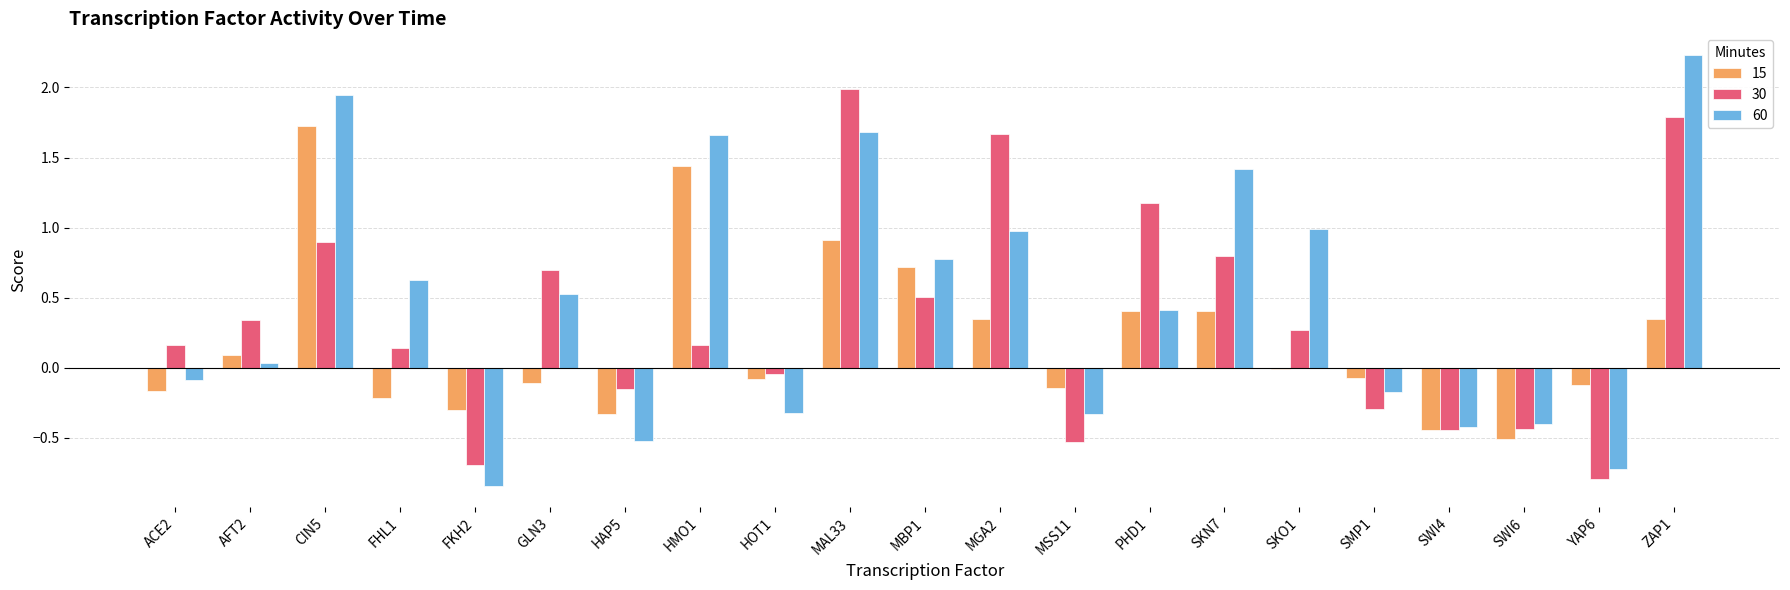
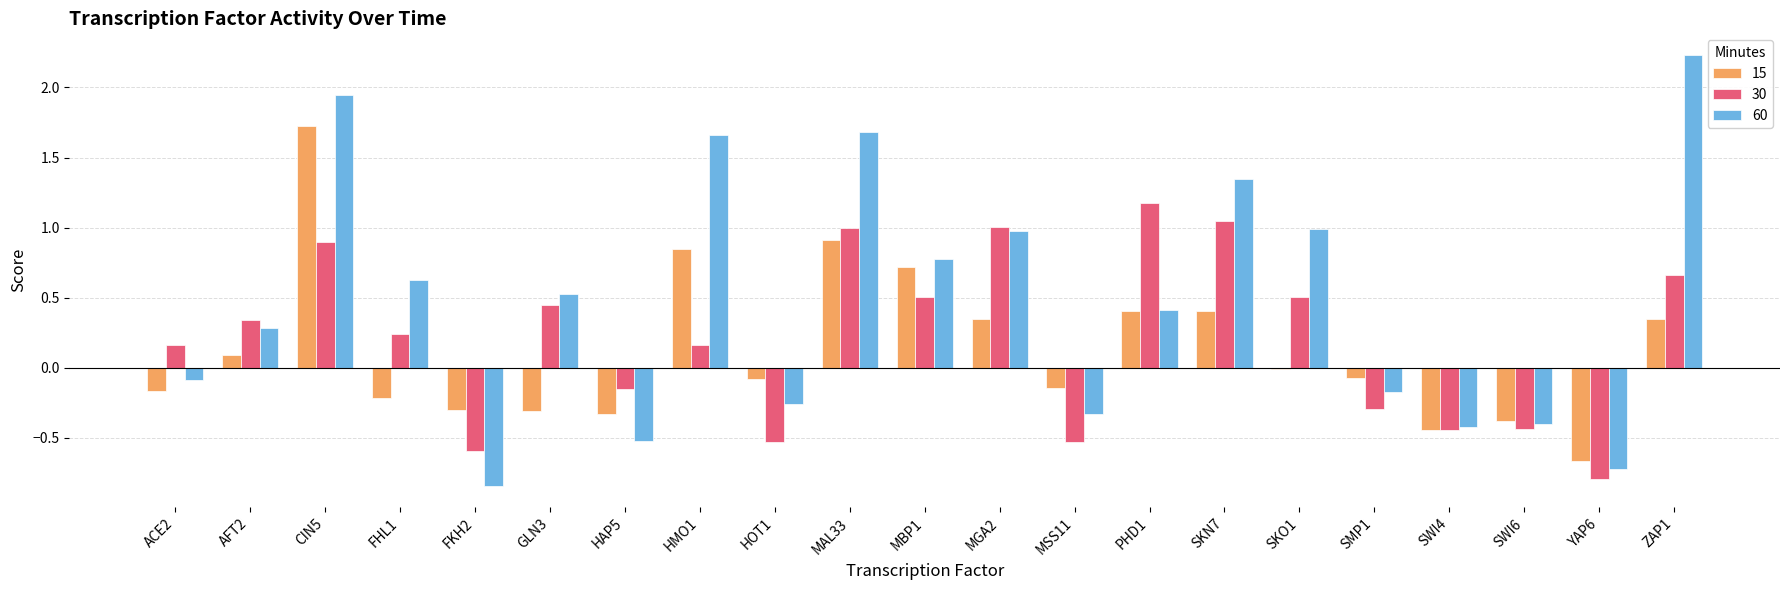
60, AFT2: 0.03 -> 0.28
30, FHL1: 0.14 -> 0.24
30, FKH2: -0.69 -> -0.59
15, GLN3: -0.11 -> -0.31
30, GLN3: 0.70 -> 0.45
15, HMO1: 1.44 -> 0.85
30, HOT1: -0.05 -> -0.53
60, HOT1: -0.32 -> -0.26
30, MAL33: 1.99 -> 1.00
30, MGA2: 1.67 -> 1.00
30, SKN7: 0.80 -> 1.05
60, SKN7: 1.42 -> 1.35
30, SKO1: 0.27 -> 0.50
15, SWI6: -0.51 -> -0.38
15, YAP6: -0.12 -> -0.66
30, ZAP1: 1.79 -> 0.66
